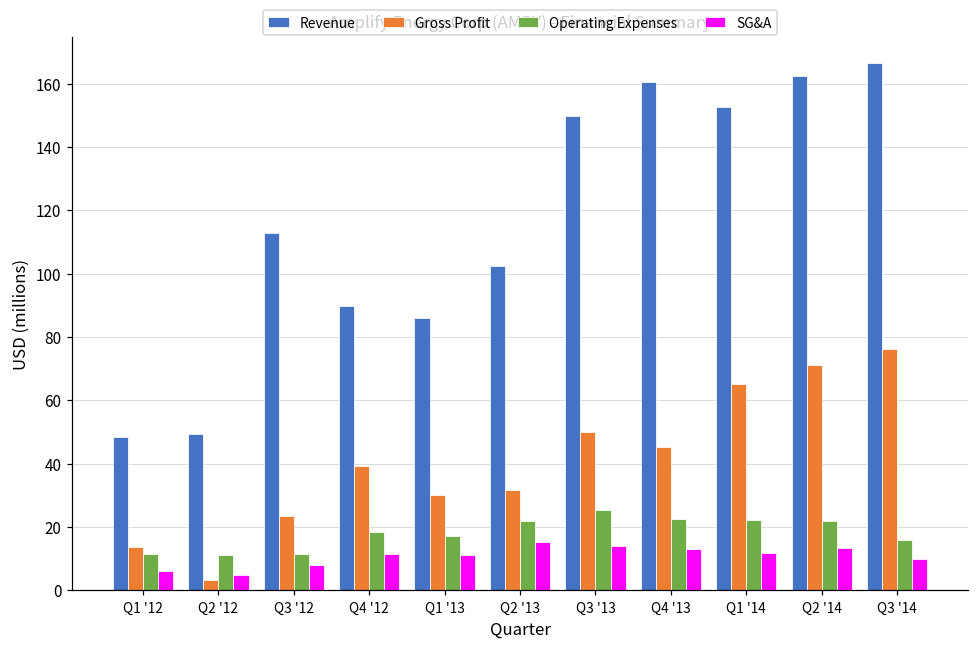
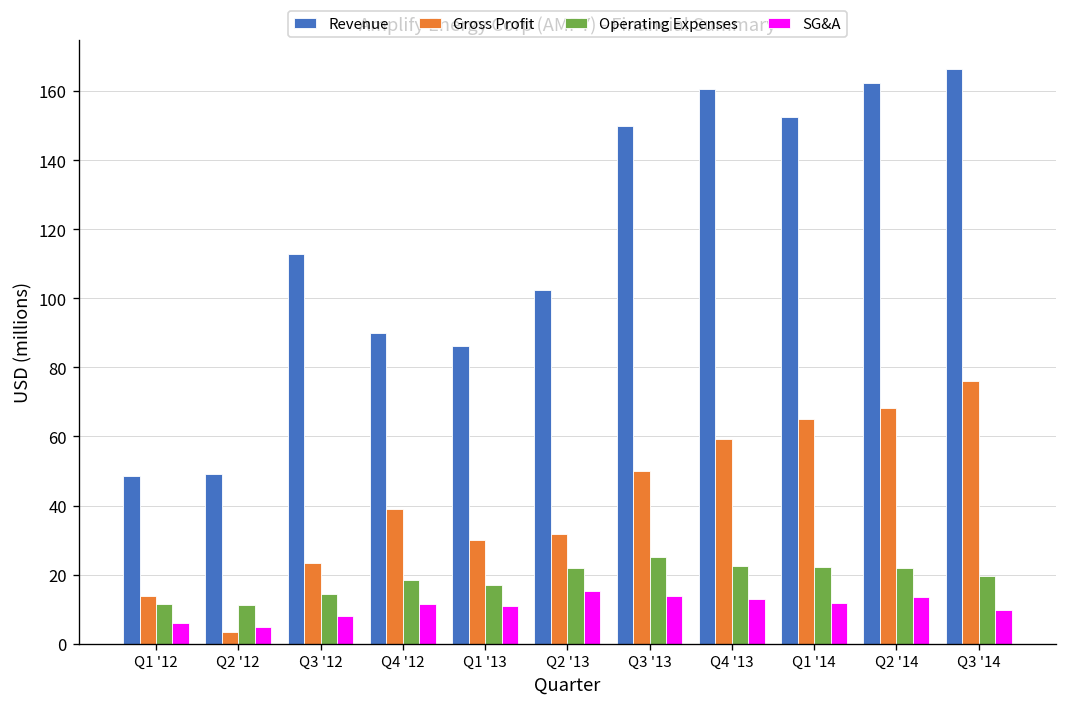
Operating Expenses, Q3 '12: 12 -> 14
Gross Profit, Q4 '13: 45 -> 59
Gross Profit, Q2 '14: 71 -> 68
Operating Expenses, Q3 '14: 16 -> 20
